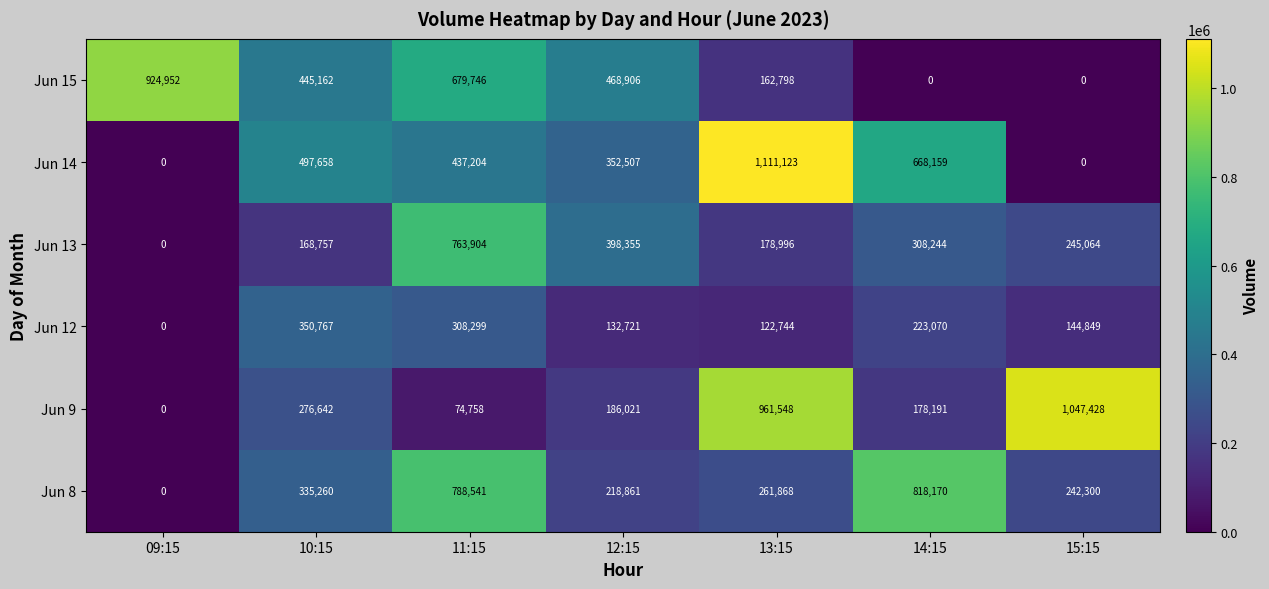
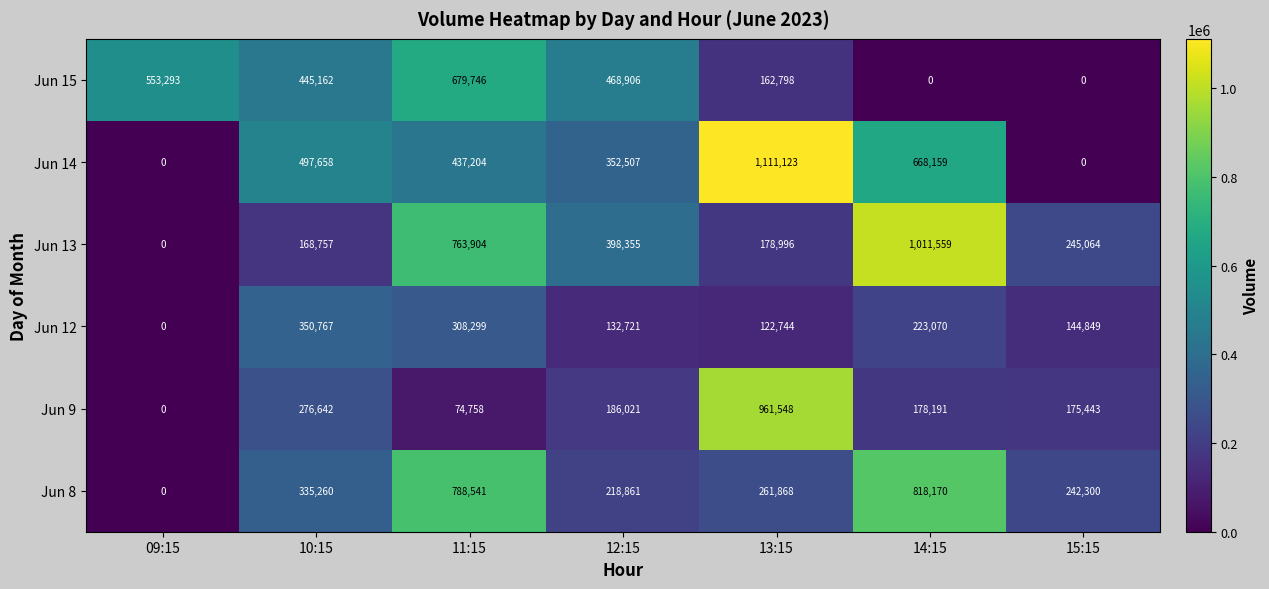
Jun 15, 09:15: 924,952 -> 553,293
Jun 13, 14:15: 308,244 -> 1,011,559
Jun 9, 15:15: 1,047,428 -> 175,443
